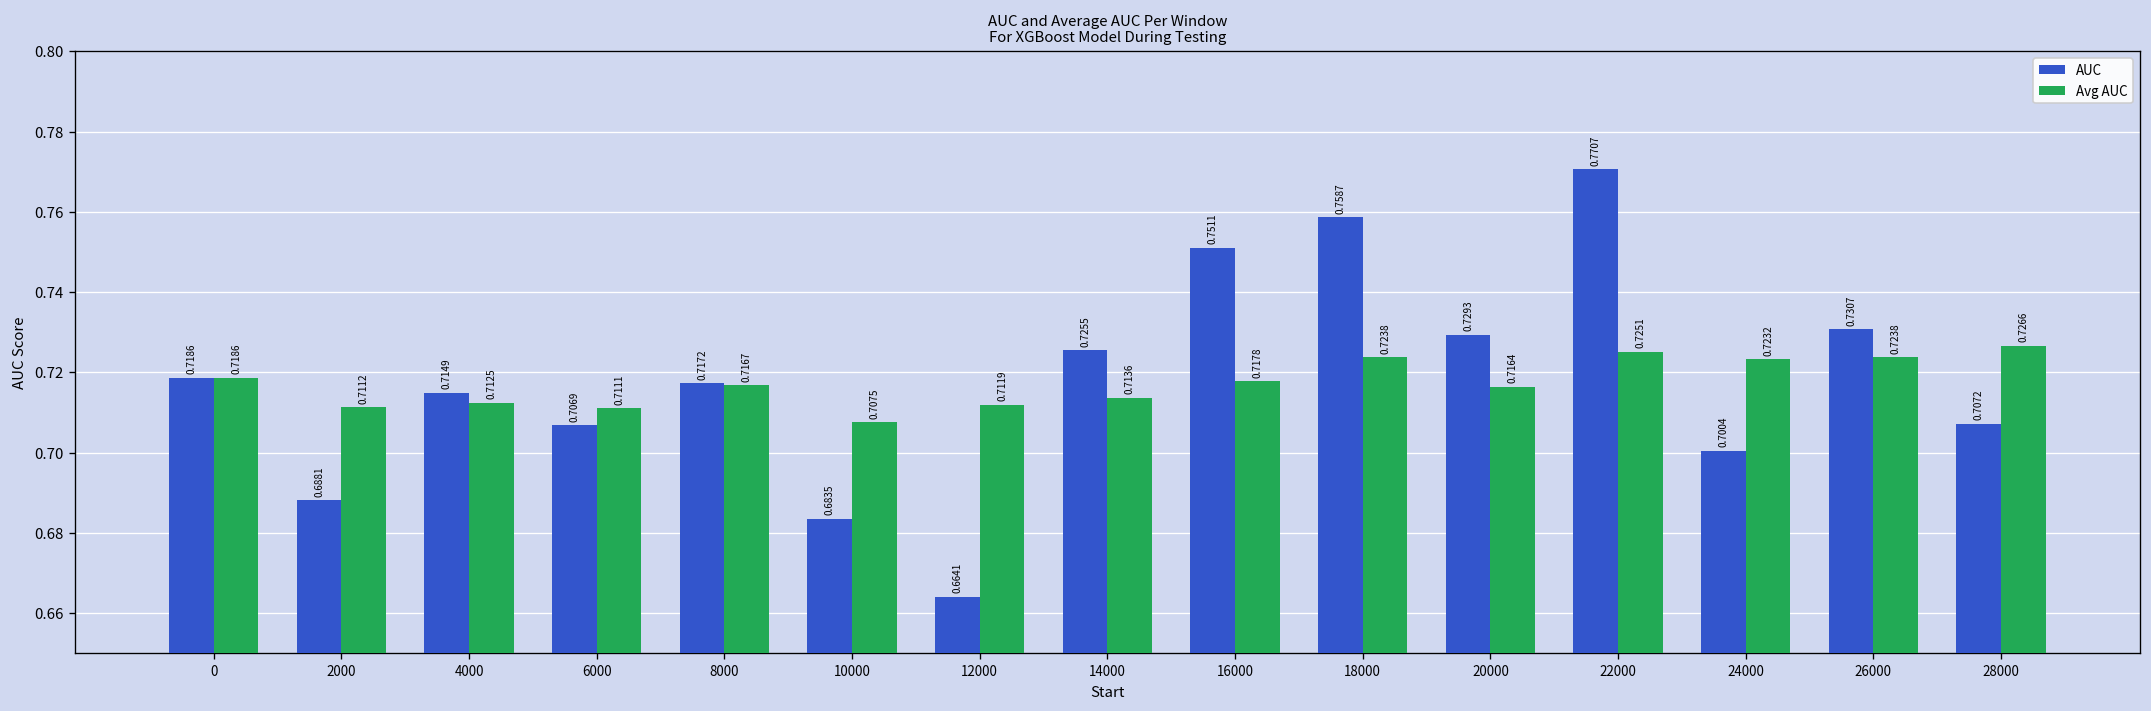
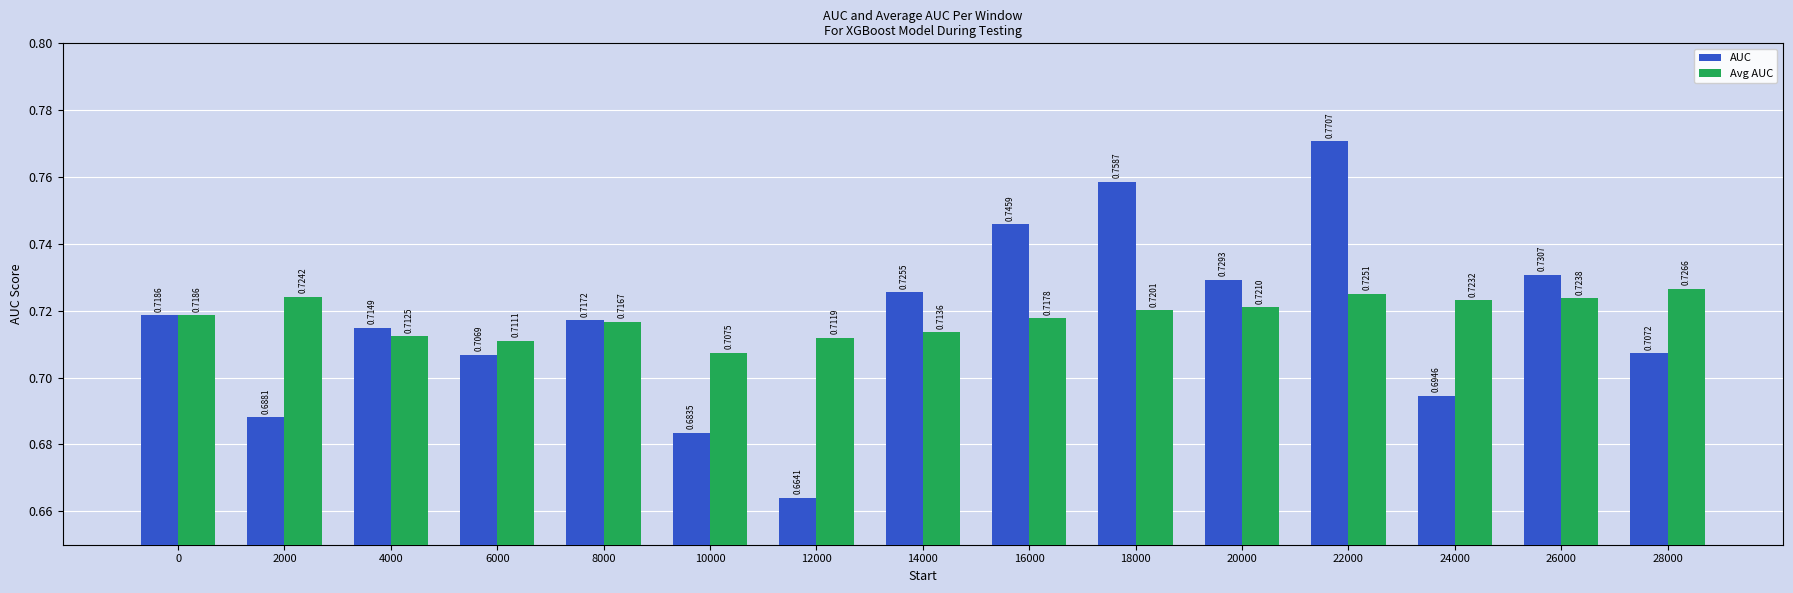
Avg AUC, 2000: 0.7112 -> 0.7242
AUC, 16000: 0.7511 -> 0.7459
Avg AUC, 18000: 0.7238 -> 0.7201
Avg AUC, 20000: 0.7164 -> 0.7210
AUC, 24000: 0.7004 -> 0.6946
